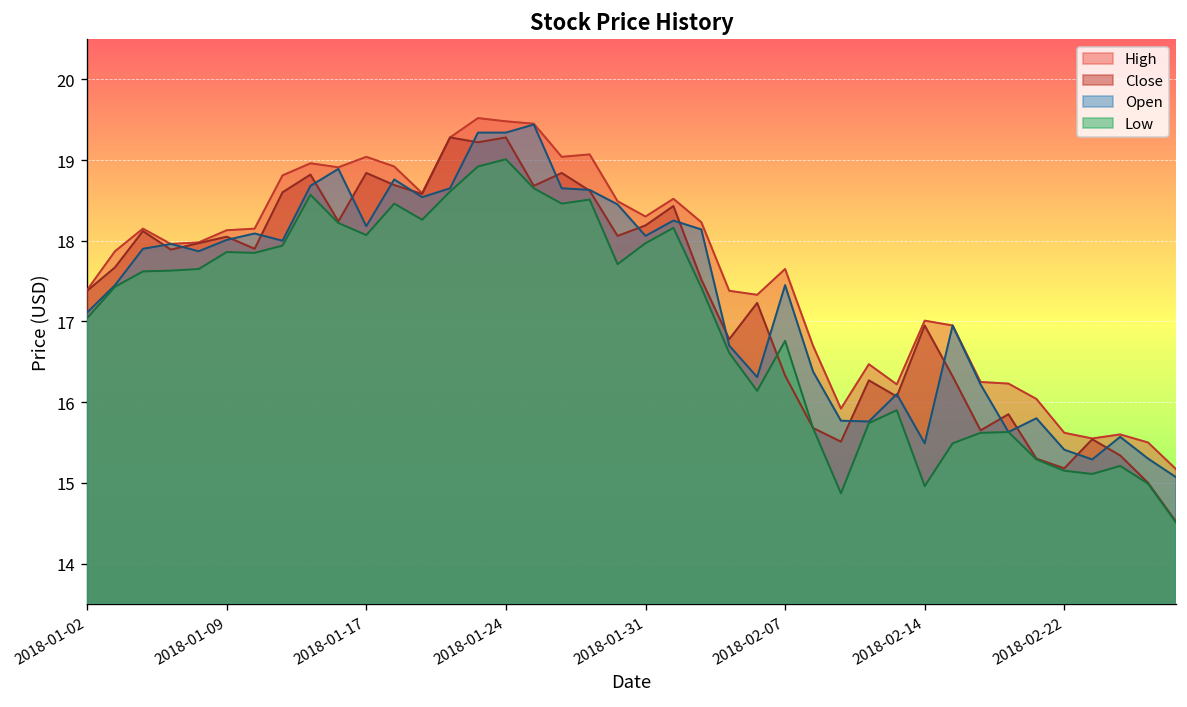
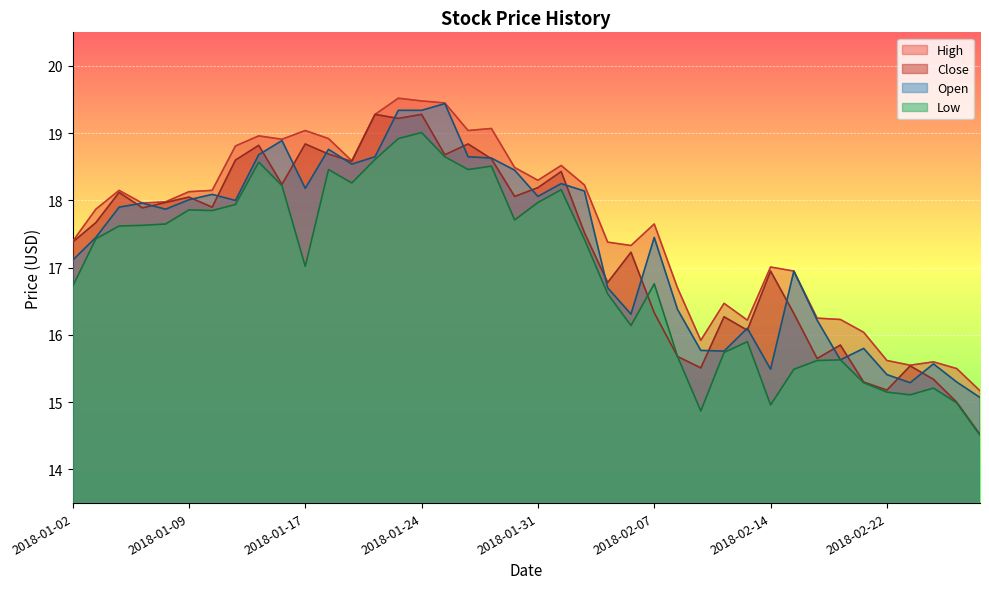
Low, 2018-01-02: 17.0 -> 16.7
Low, 2018-01-17: 18.1 -> 17.0
